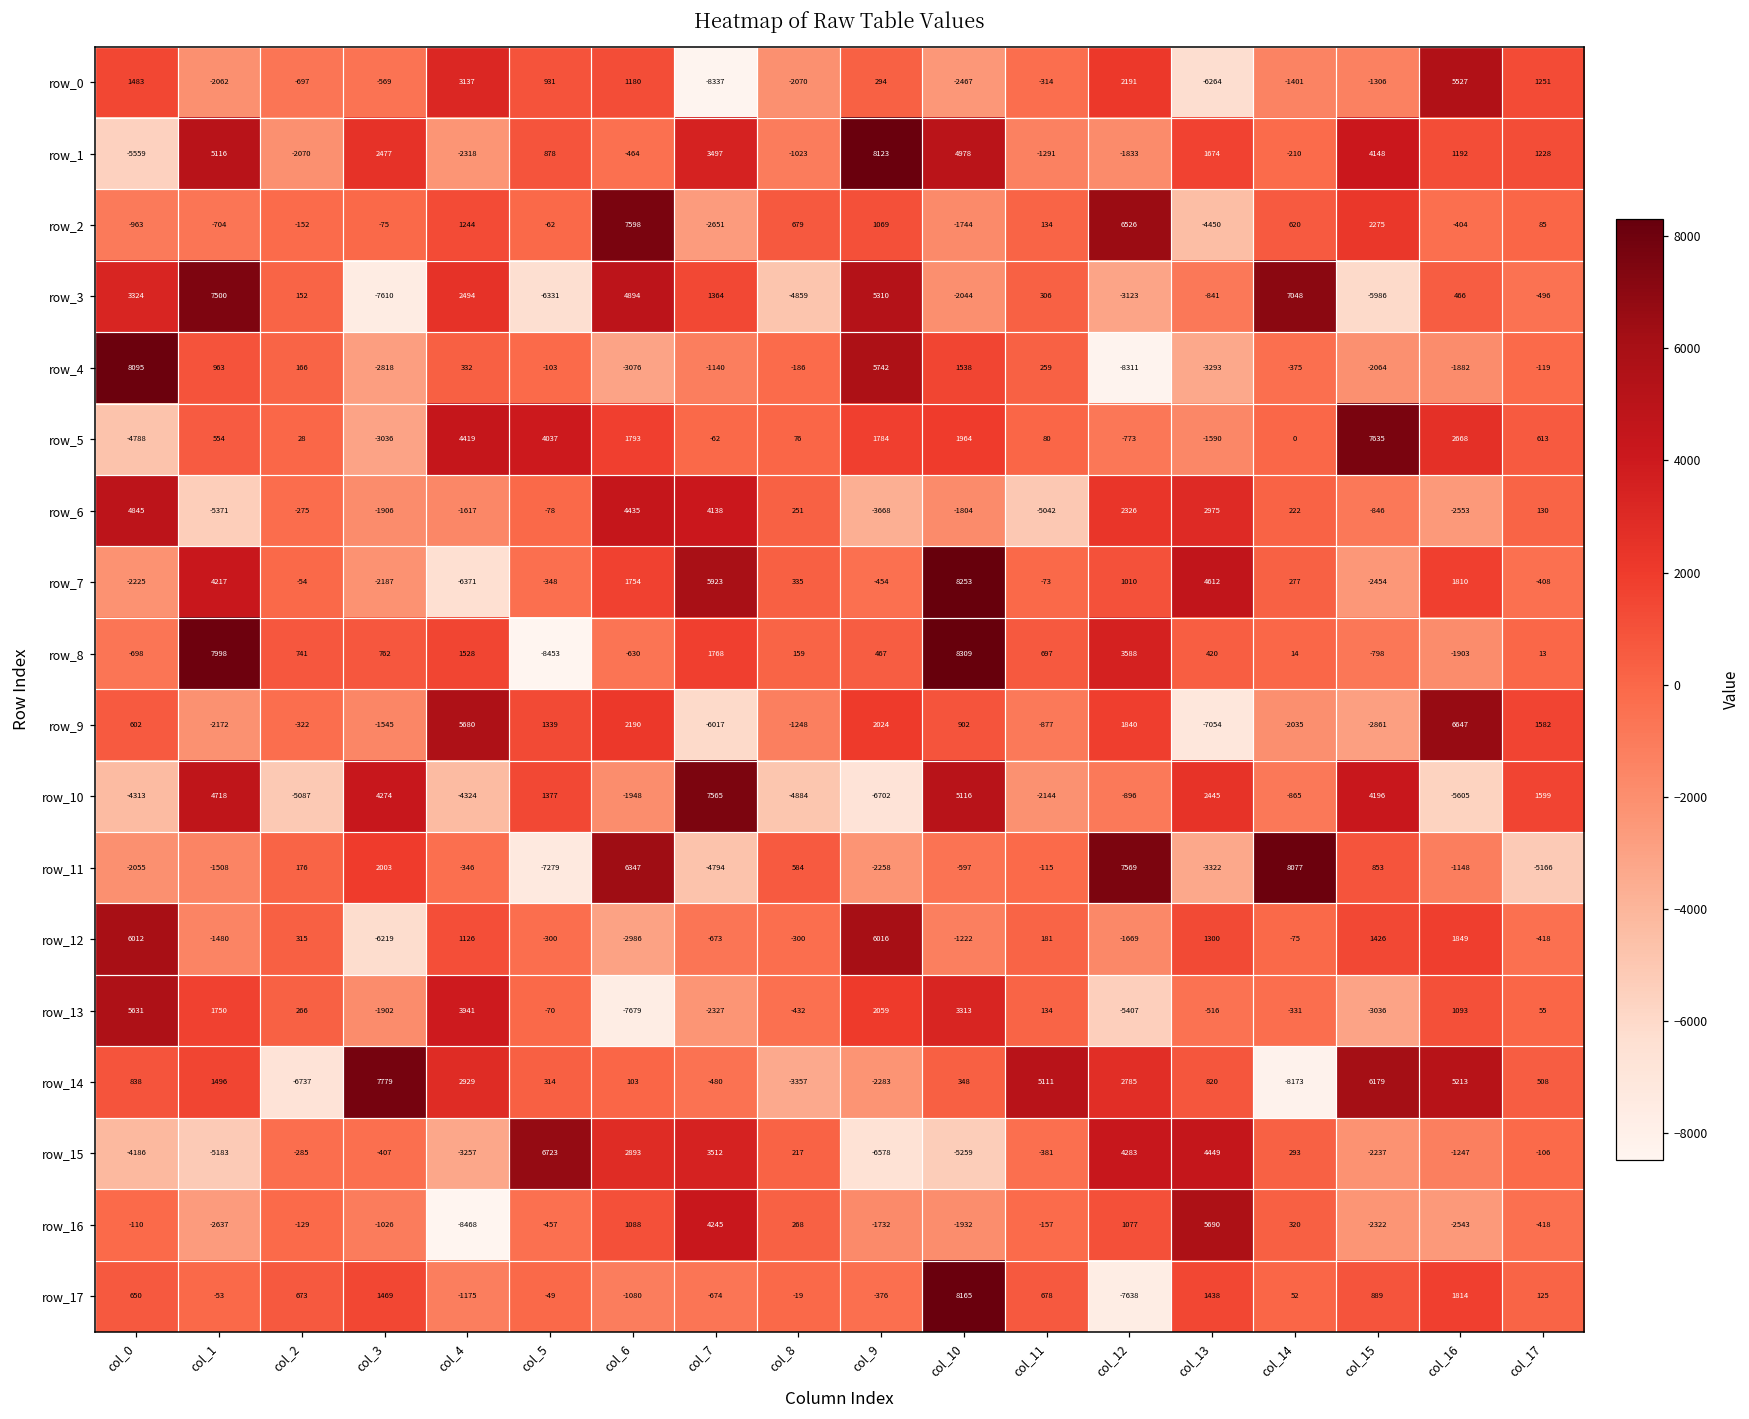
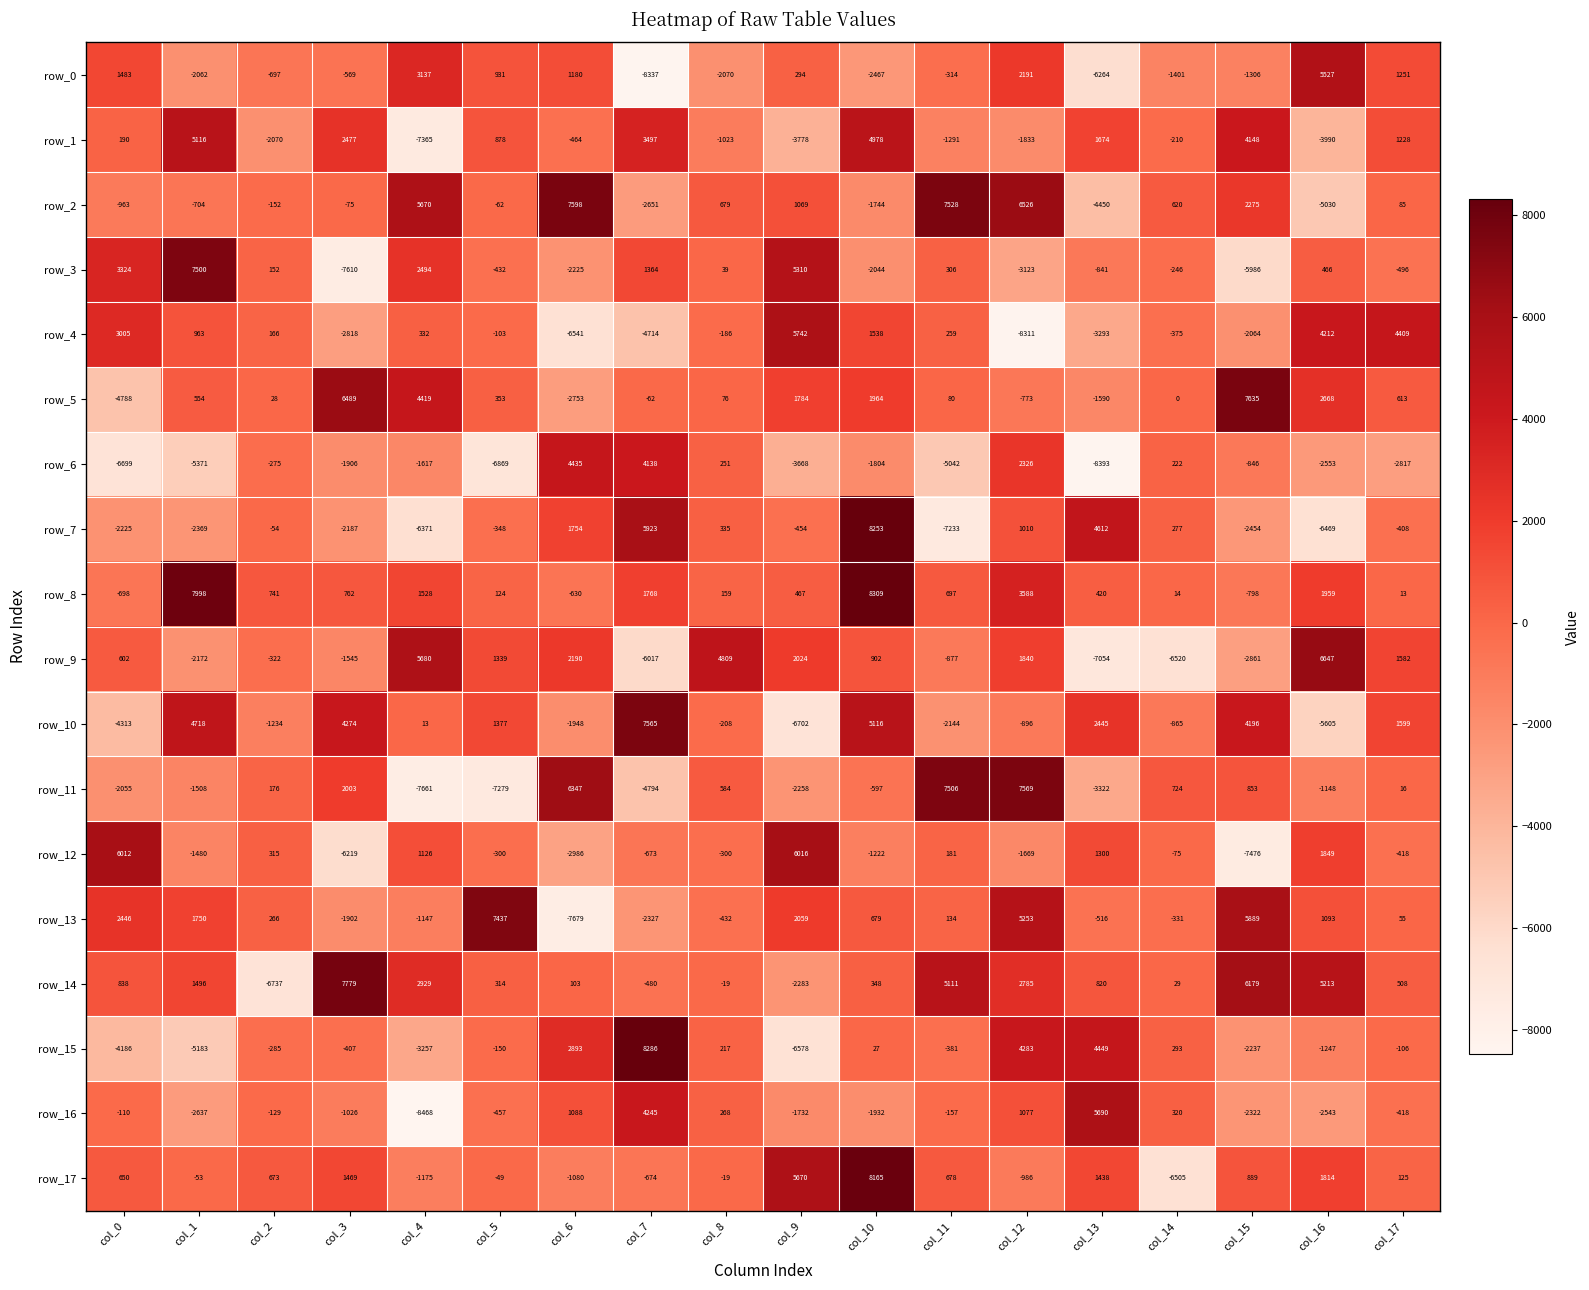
row_1, col_0: -5559 -> 190
row_1, col_4: -2318 -> -7365
row_1, col_9: 8123 -> -3778
row_1, col_16: 1192 -> -3990
row_2, col_4: 1244 -> 5670
row_2, col_11: 134 -> 7528
row_2, col_16: -404 -> -5030
row_3, col_5: -6331 -> -432
row_3, col_6: 4894 -> -2225
row_3, col_8: -4859 -> 39
row_3, col_14: 7048 -> -246
row_4, col_0: 8095 -> 3005
row_4, col_6: -3076 -> -6541
row_4, col_7: -1140 -> -4714
row_4, col_16: -1882 -> 4212
row_4, col_17: -119 -> 4409
row_5, col_3: -3036 -> 6489
row_5, col_5: 4037 -> 353
row_5, col_6: 1793 -> -2753
row_6, col_0: 4845 -> -6699
row_6, col_5: -78 -> -6869
row_6, col_13: 2975 -> -8393
row_6, col_17: 130 -> -2817
row_7, col_1: 4217 -> -2369
row_7, col_11: -73 -> -7233
row_7, col_16: 1810 -> -6469
row_8, col_5: -8453 -> 124
row_8, col_16: -1903 -> 1959
row_9, col_8: -1248 -> 4809
row_9, col_14: -2035 -> -6520
row_10, col_2: -5087 -> -1234
row_10, col_4: -4324 -> 13
row_10, col_8: -4884 -> -208
row_11, col_4: -346 -> -7661
row_11, col_11: -115 -> 7506
row_11, col_14: 8077 -> 724
row_11, col_17: -5166 -> 16
row_12, col_15: 1426 -> -7476
row_13, col_0: 5631 -> 2446
row_13, col_4: 3941 -> -1147
row_13, col_5: -70 -> 7437
row_13, col_10: 3313 -> 679
row_13, col_12: -5407 -> 5253
row_13, col_15: -3036 -> 5889
row_14, col_8: -3357 -> -19
row_14, col_14: -8173 -> 29
row_15, col_5: 6723 -> -150
row_15, col_7: 3512 -> 8286
row_15, col_10: -5259 -> 27
row_17, col_9: -376 -> 5670
row_17, col_12: -7638 -> -986
row_17, col_14: 52 -> -6505
